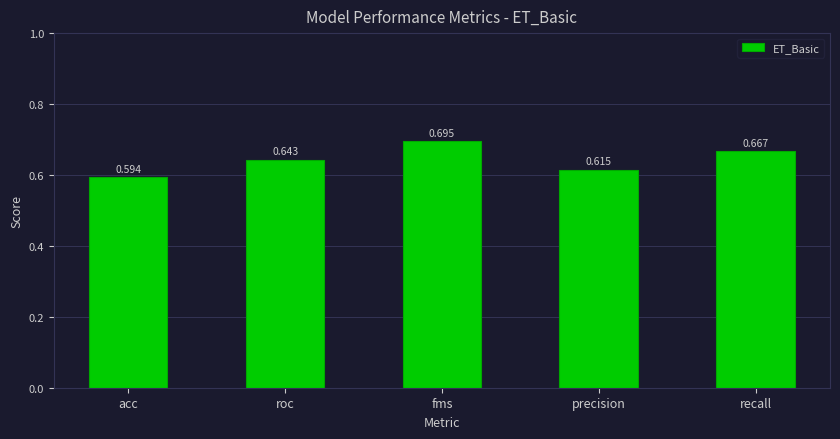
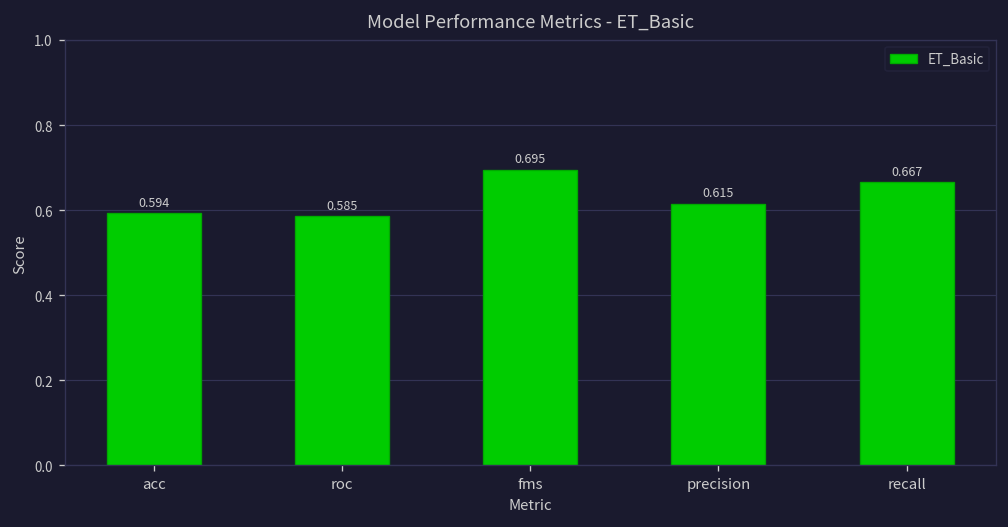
roc: 0.643 -> 0.585
